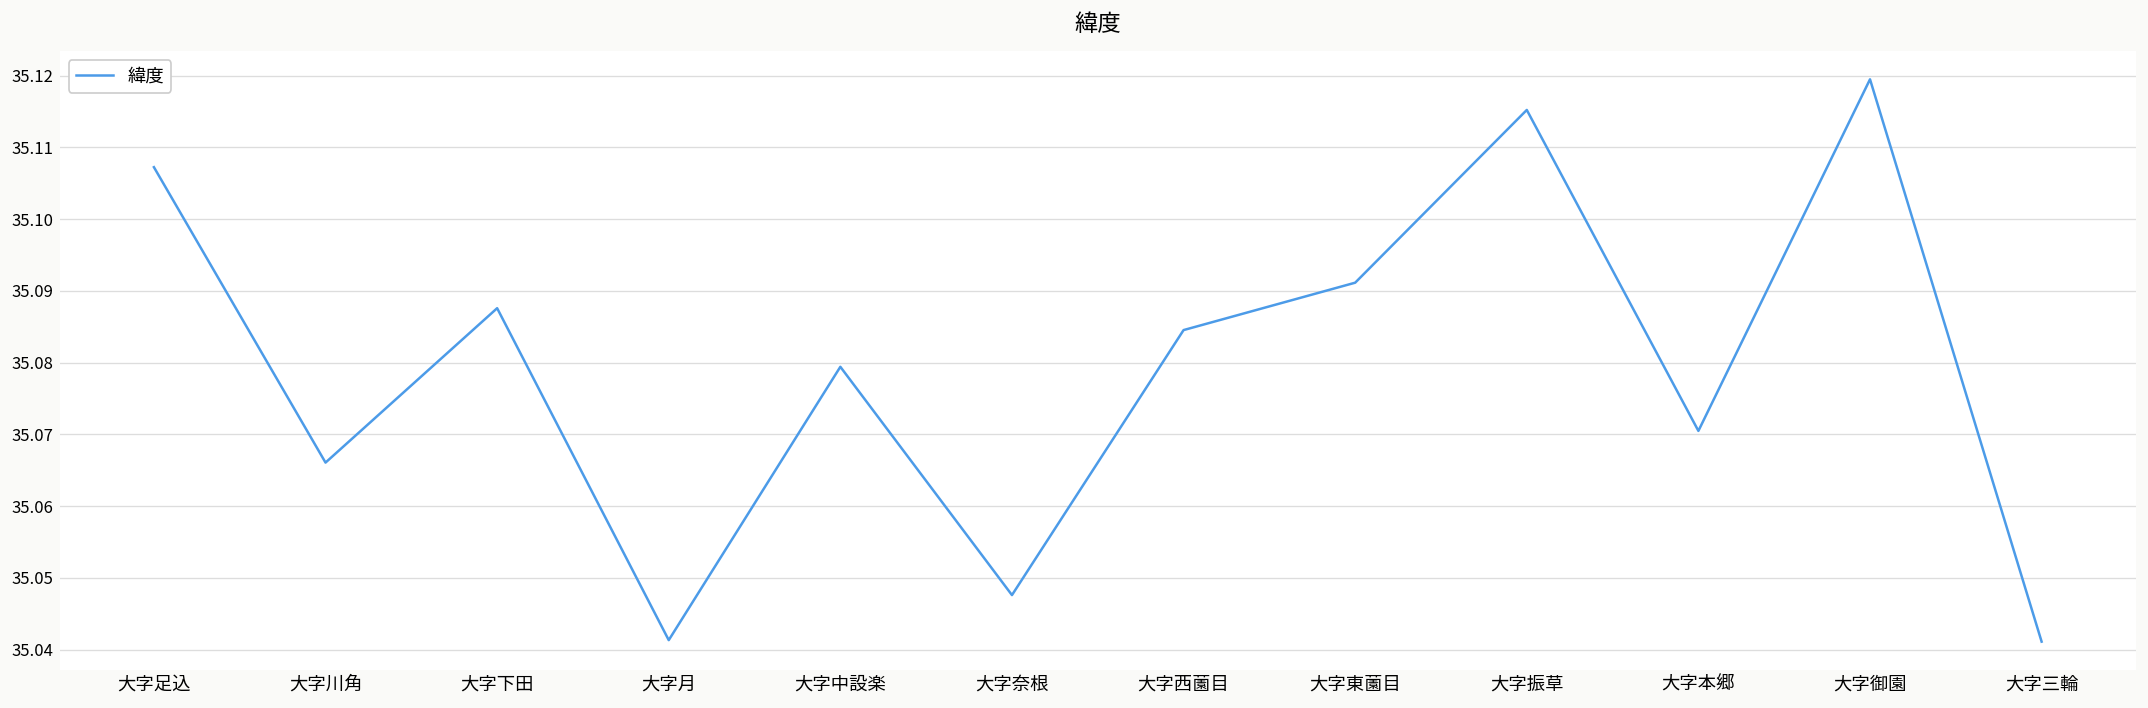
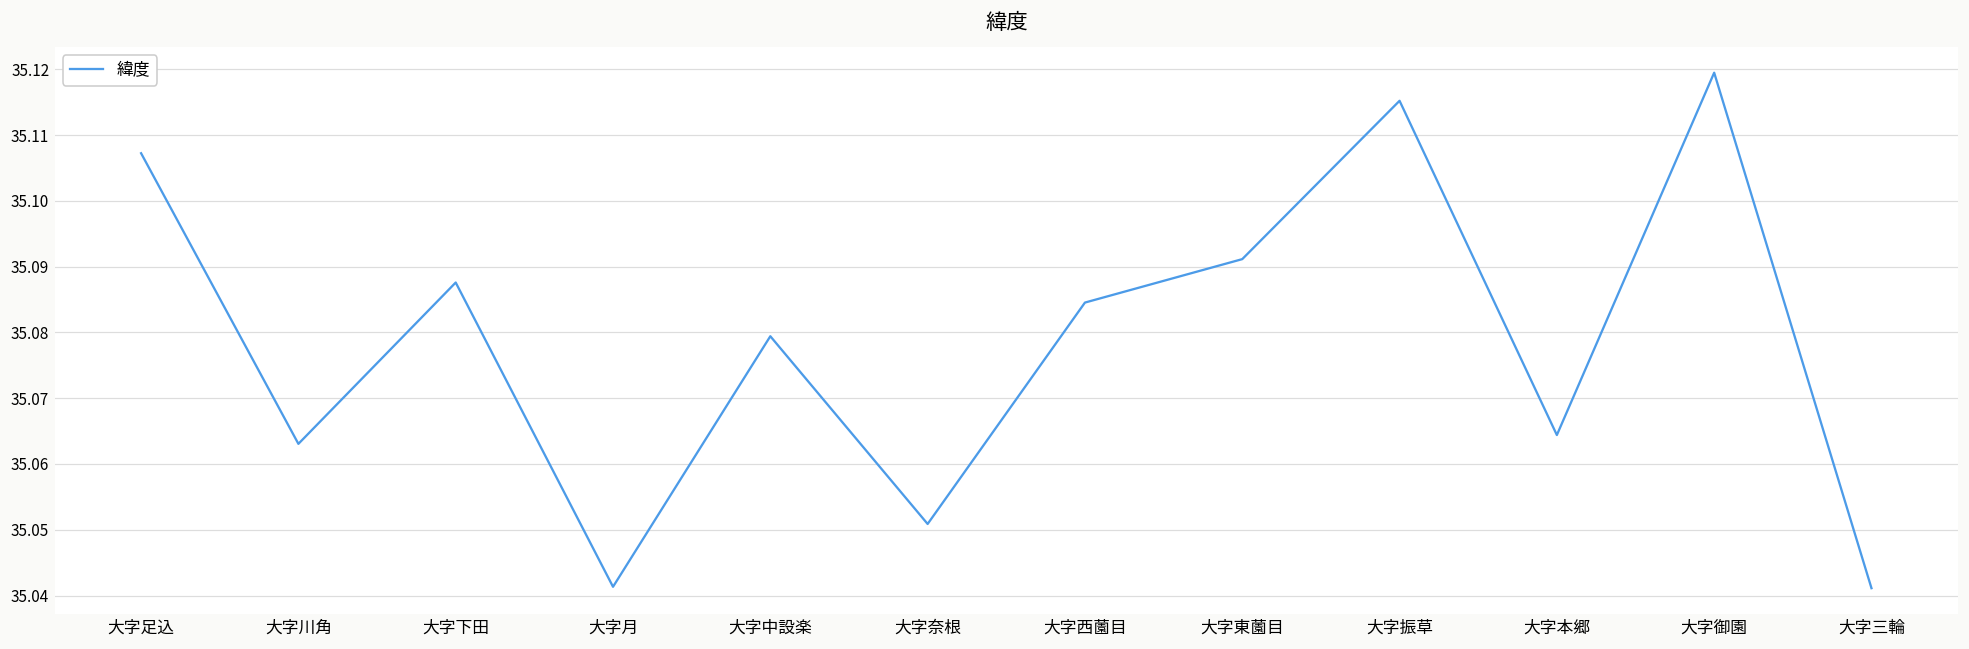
大字川角: 35.066 -> 35.063
大字奈根: 35.048 -> 35.051
大字本郷: 35.070 -> 35.064
